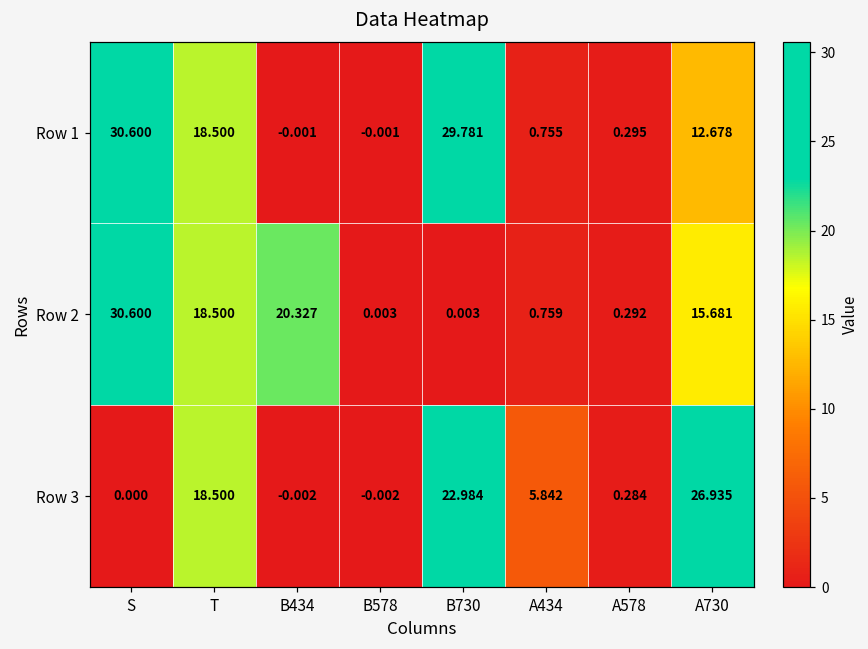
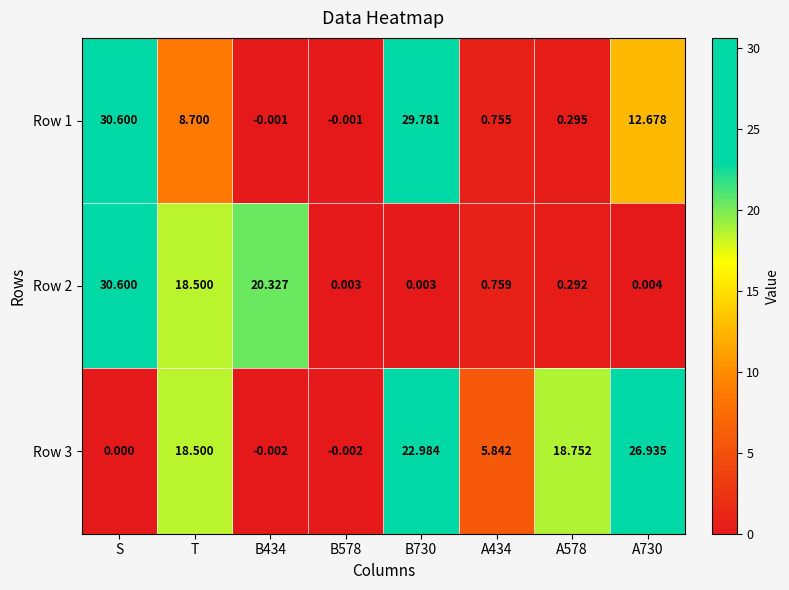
Row 1, T: 18.500 -> 8.700
Row 2, A730: 15.681 -> 0.004
Row 3, A578: 0.284 -> 18.752
